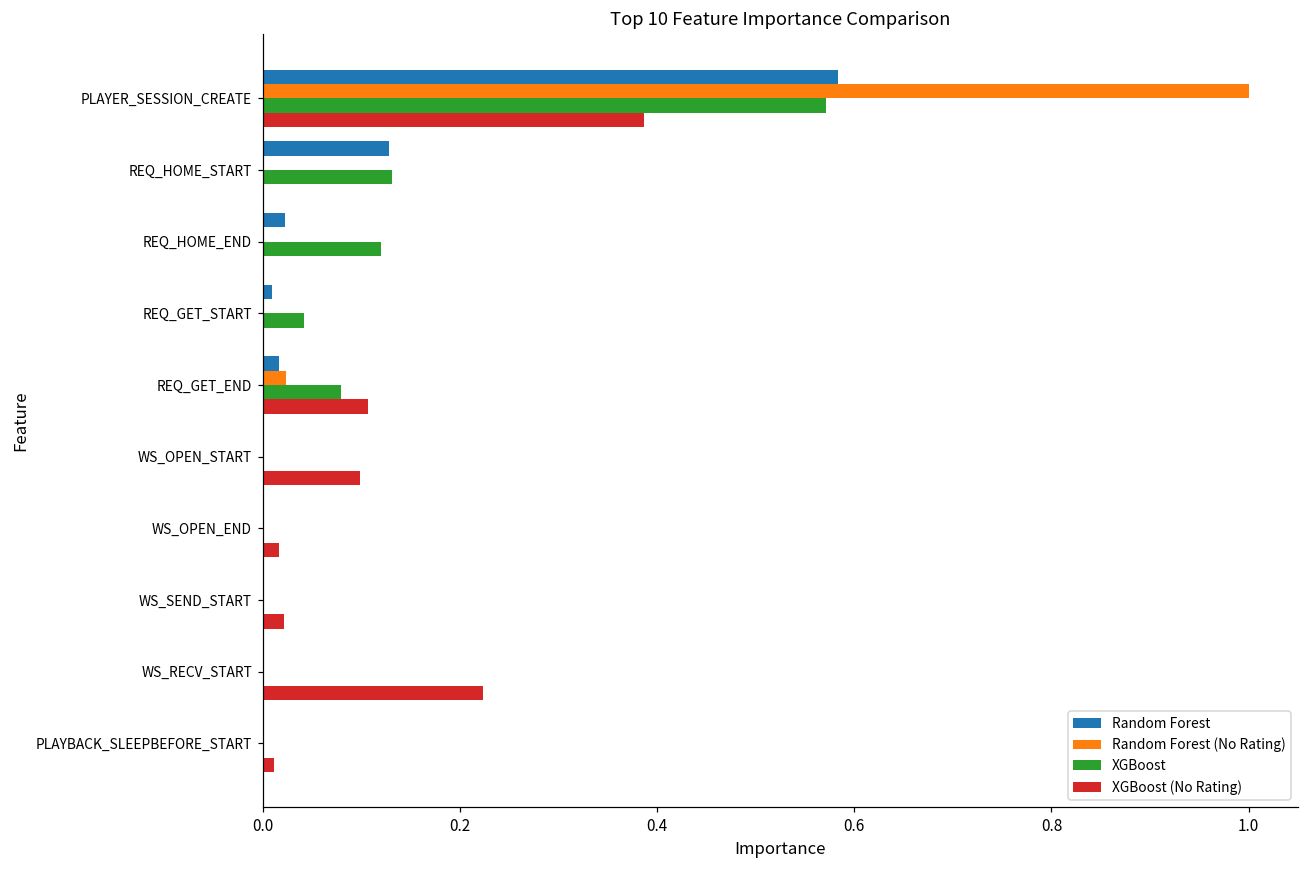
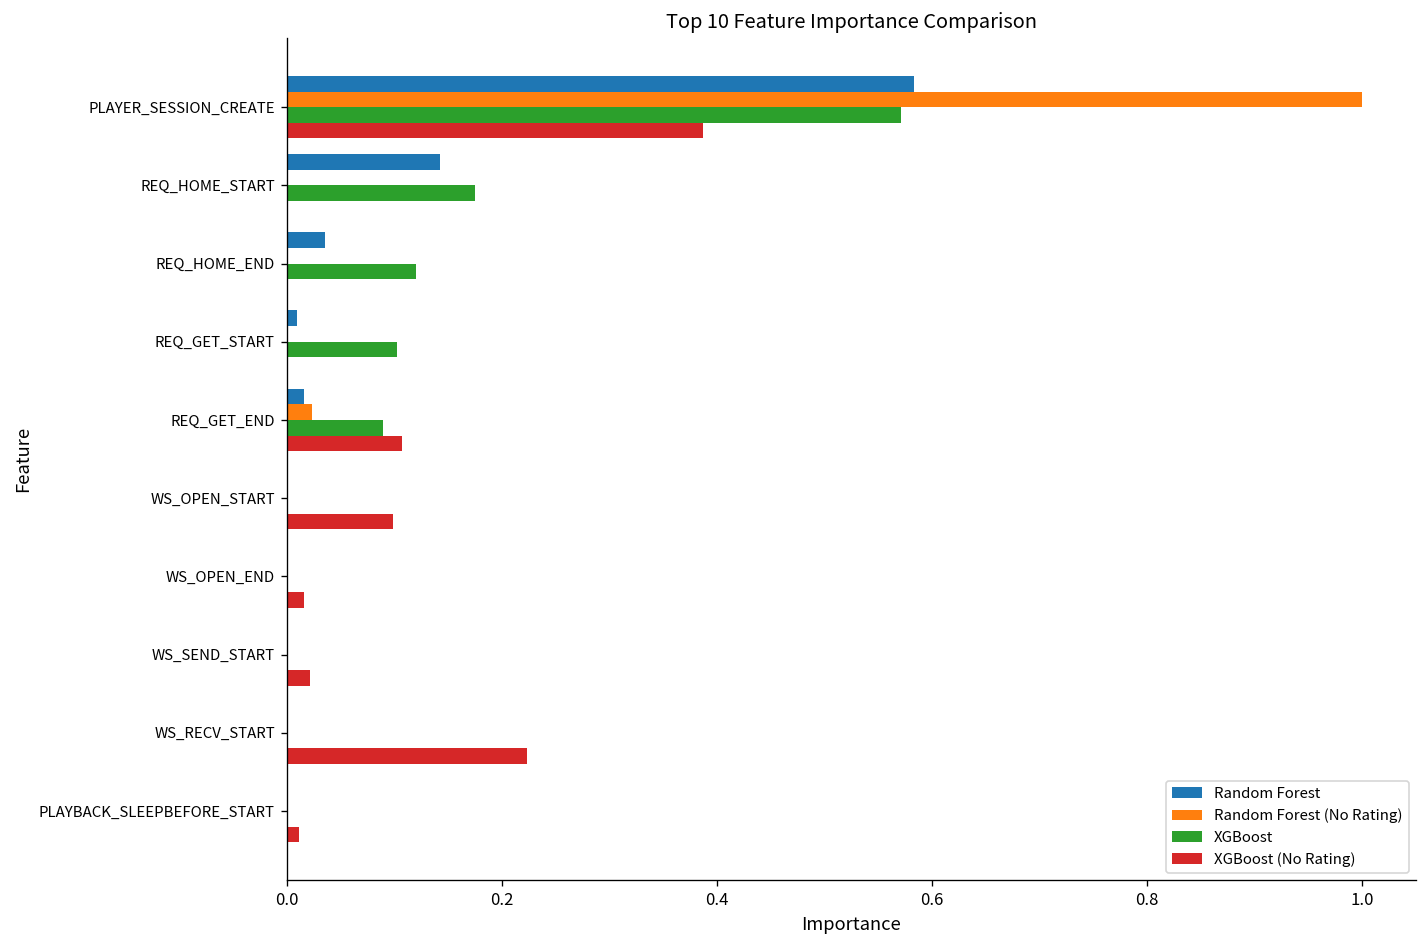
Random Forest, REQ_HOME_START: 0.13 -> 0.14
XGBoost, REQ_HOME_START: 0.13 -> 0.18
Random Forest, REQ_HOME_END: 0.02 -> 0.04
XGBoost, REQ_GET_START: 0.04 -> 0.10
XGBoost, REQ_GET_END: 0.08 -> 0.09
